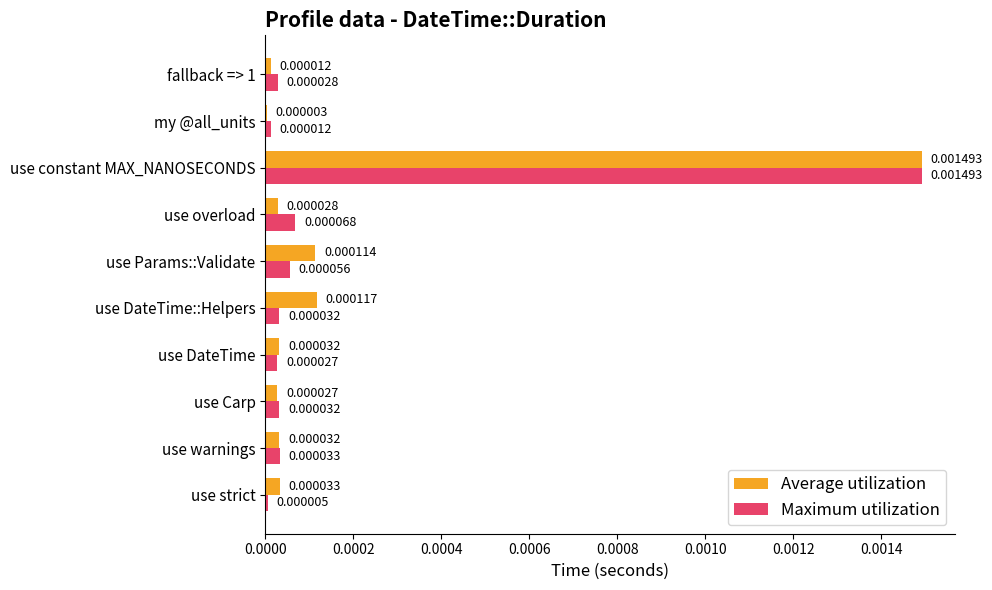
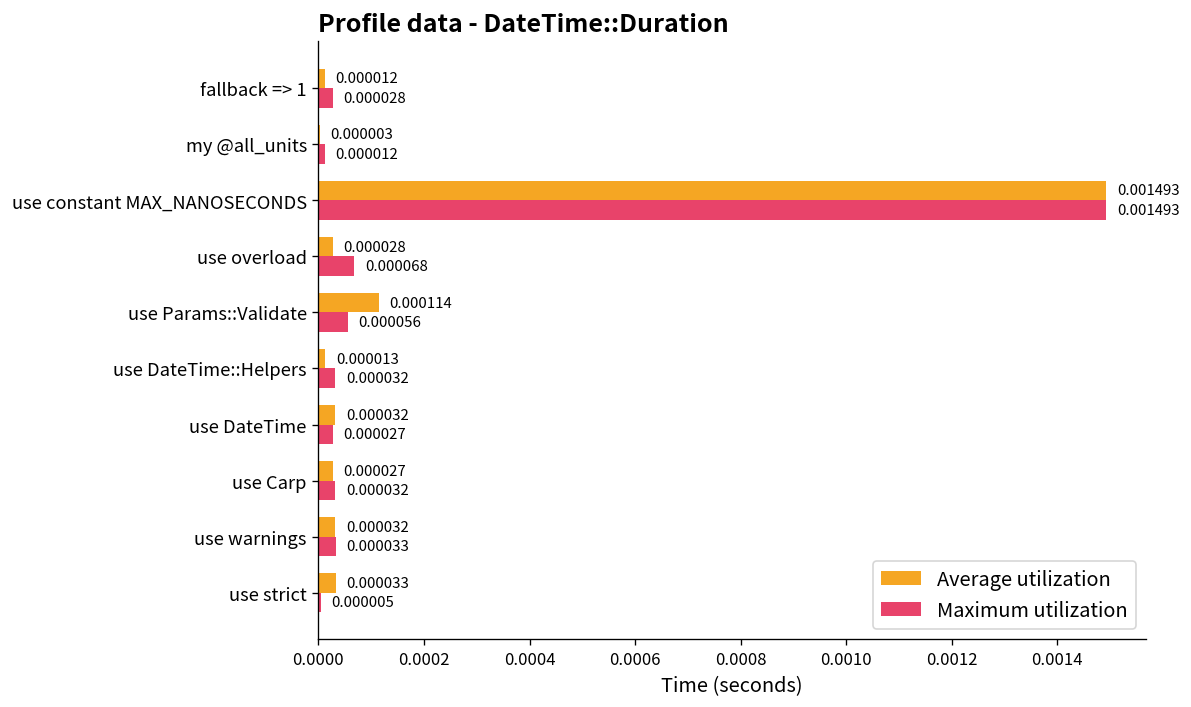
Average utilization, use DateTime::Helpers: 0.000117 -> 0.000013
